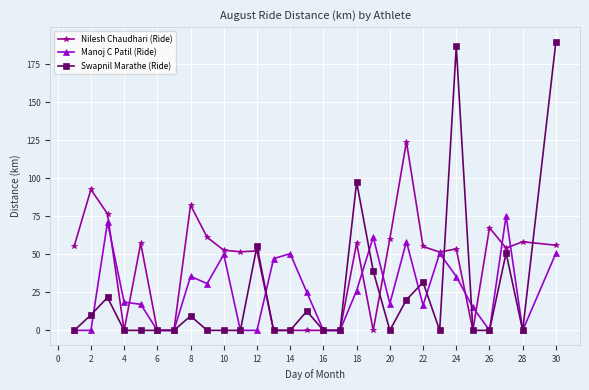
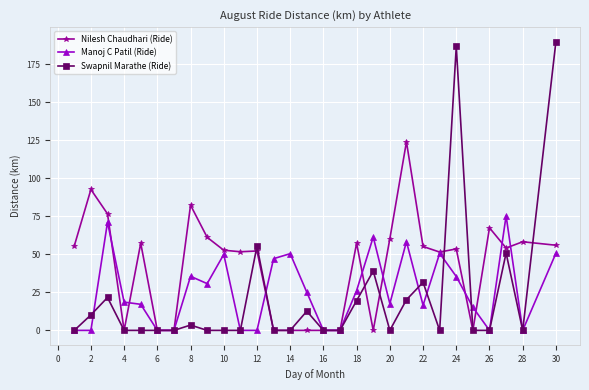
Swapnil Marathe (Ride), 8: 9 -> 3
Swapnil Marathe (Ride), 18: 98 -> 20
